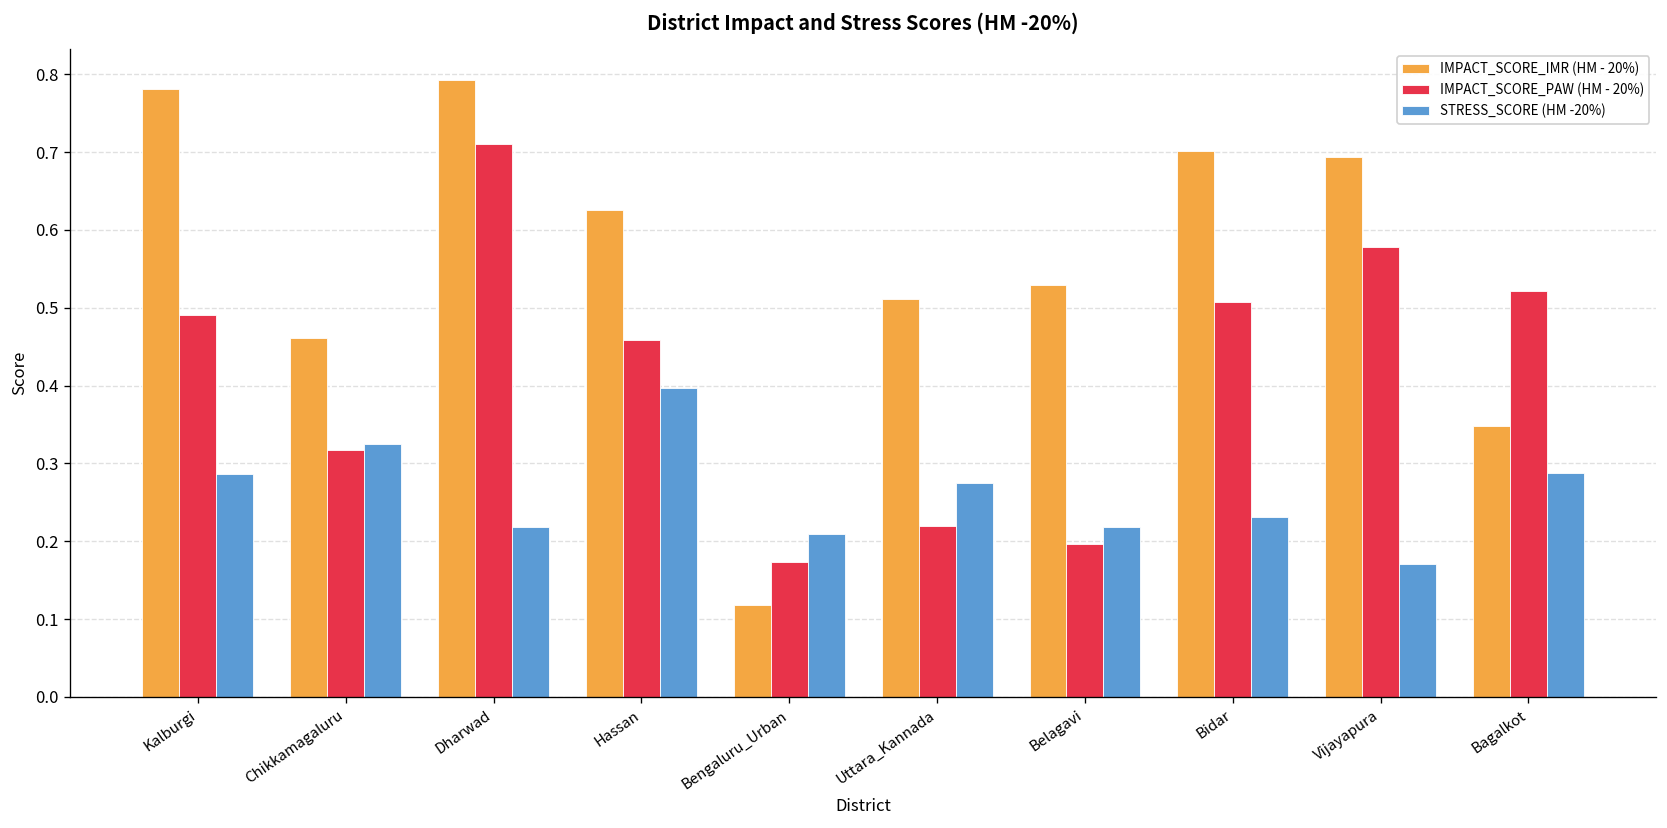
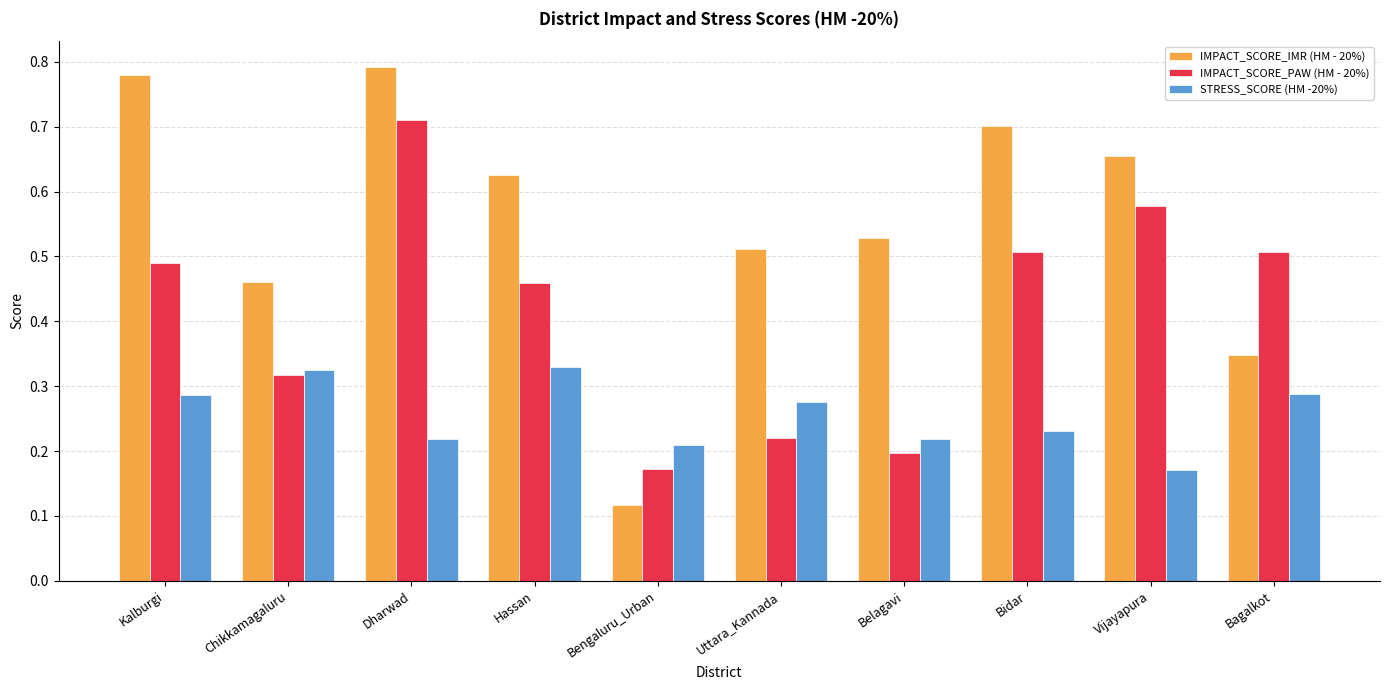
STRESS_SCORE (HM -20%), Hassan: 0.40 -> 0.33
IMPACT_SCORE_IMR (HM - 20%), Vijayapura: 0.69 -> 0.65
IMPACT_SCORE_PAW (HM - 20%), Bagalkot: 0.52 -> 0.51
